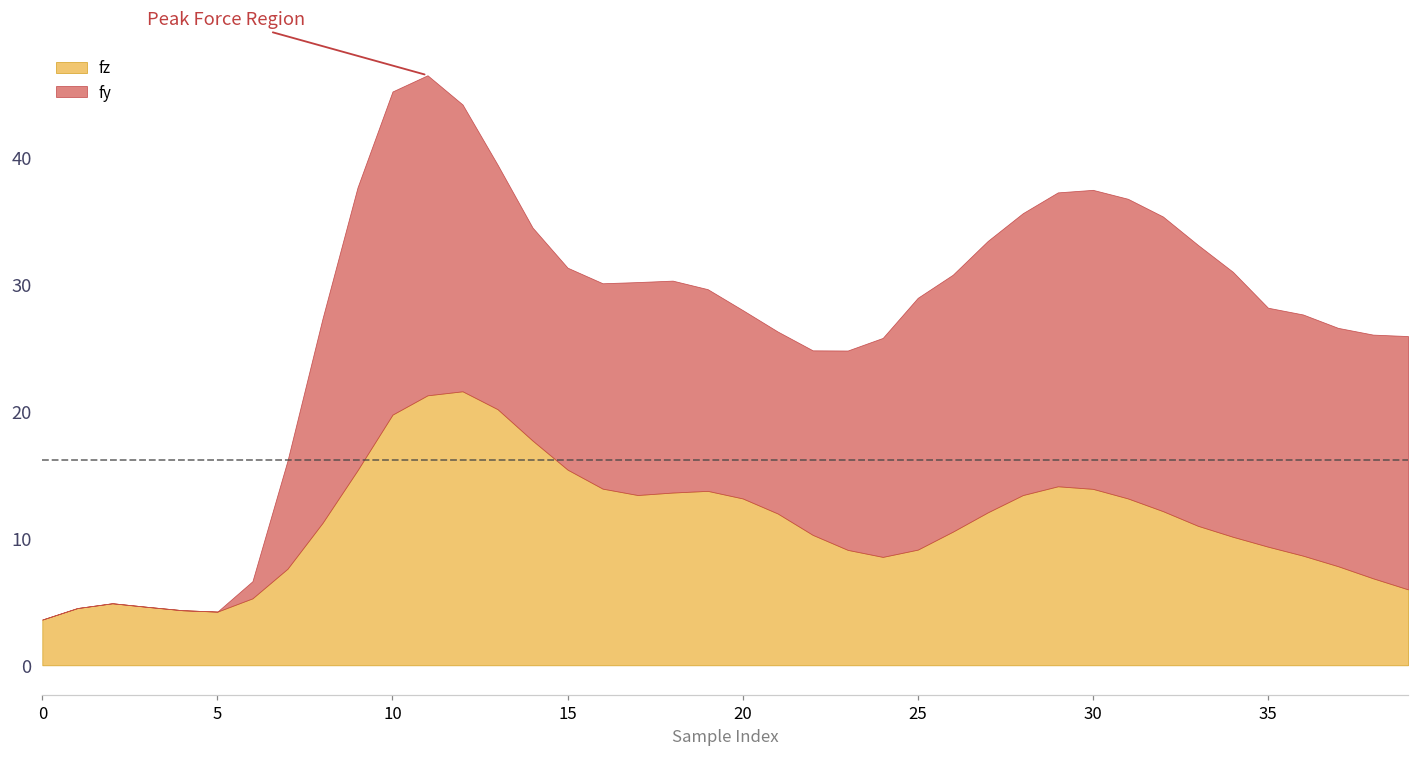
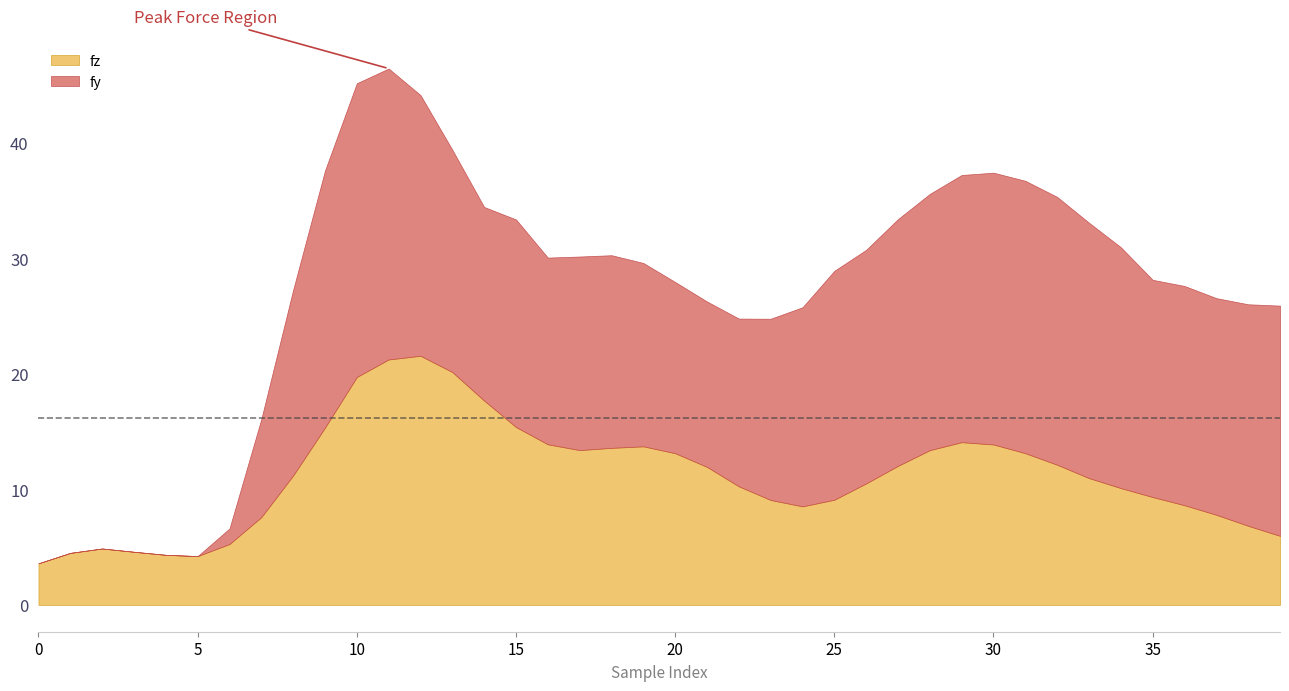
fy, 15: 15.9 -> 18.0
